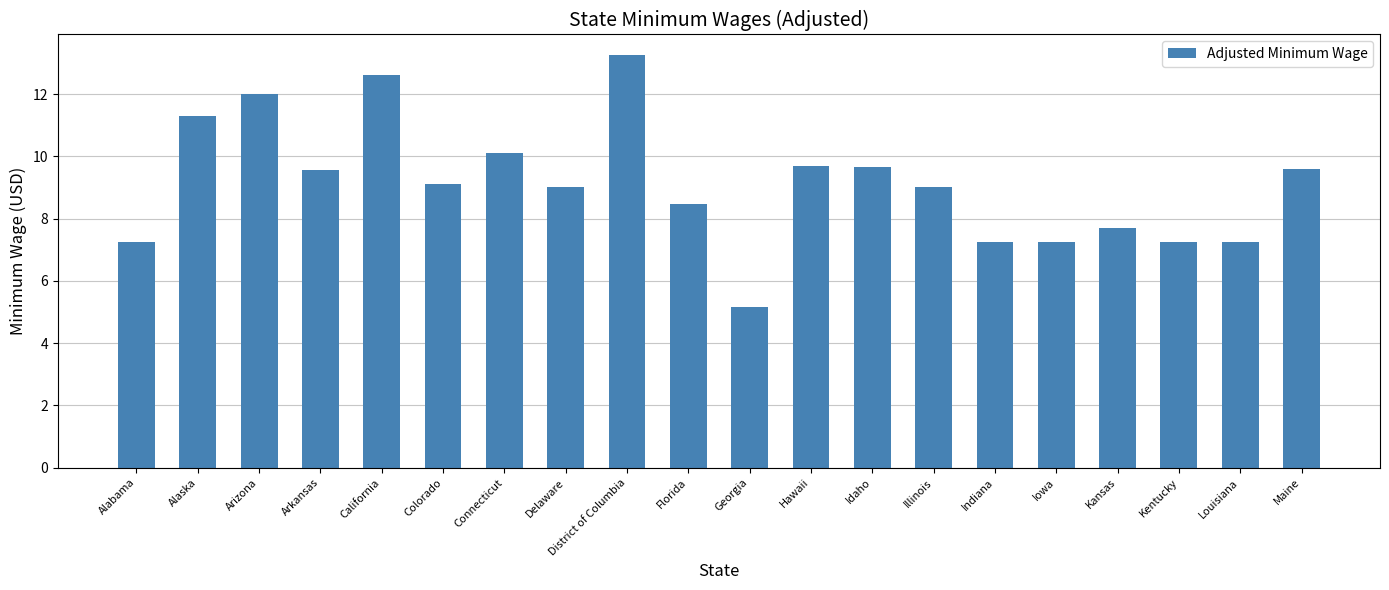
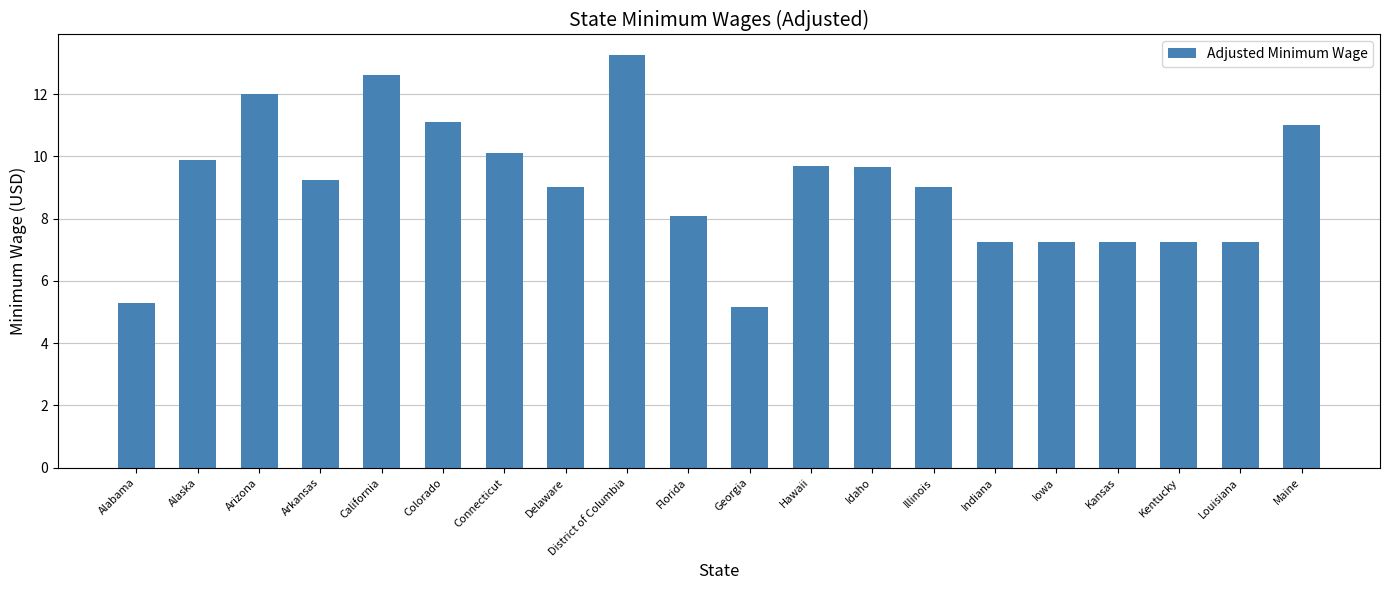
Alabama: 7.3 -> 5.3
Alaska: 11.3 -> 9.9
Arkansas: 9.6 -> 9.3
Colorado: 9.1 -> 11.1
Florida: 8.5 -> 8.1
Kansas: 7.7 -> 7.3
Maine: 9.6 -> 11.0
